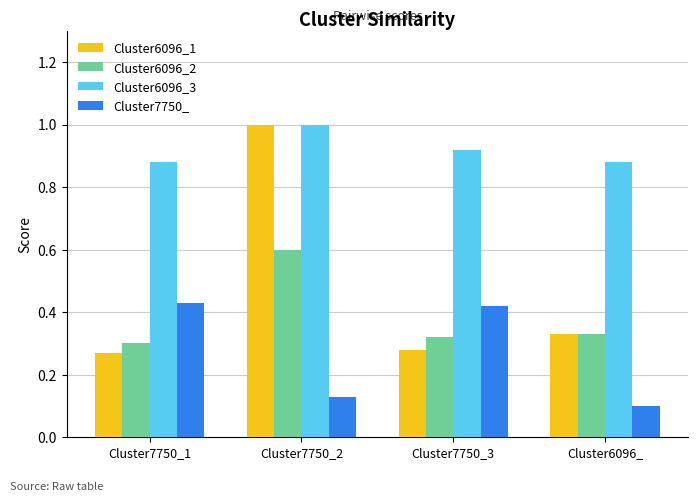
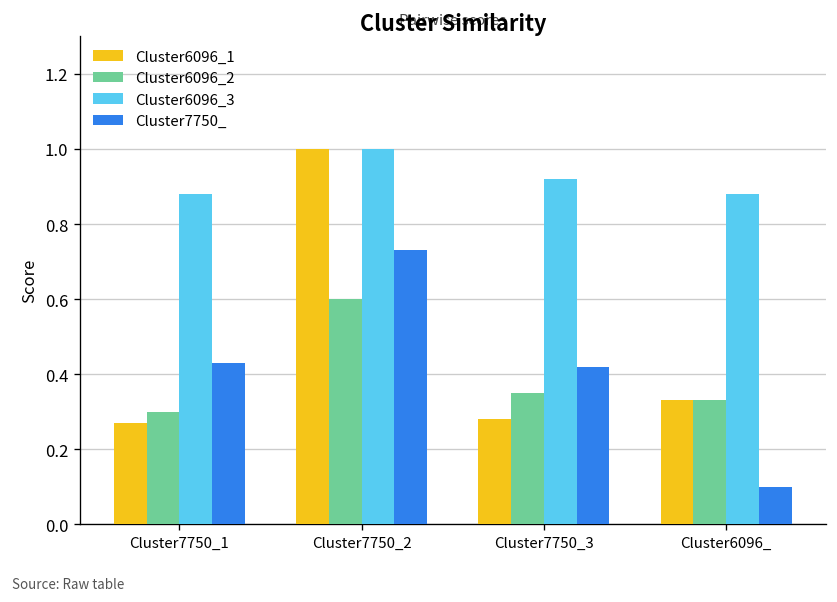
Cluster7750_, Cluster7750_2: 0.13 -> 0.73
Cluster6096_2, Cluster7750_3: 0.32 -> 0.35
